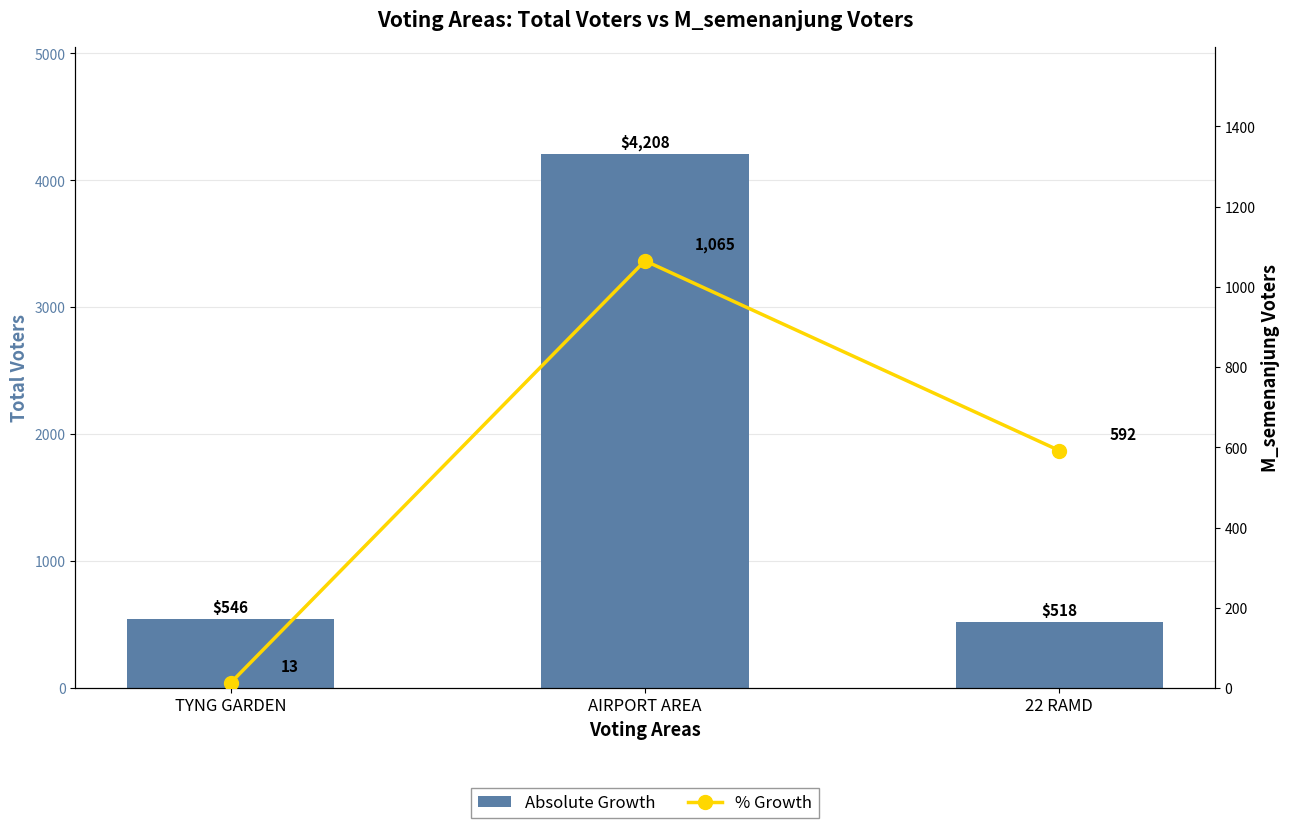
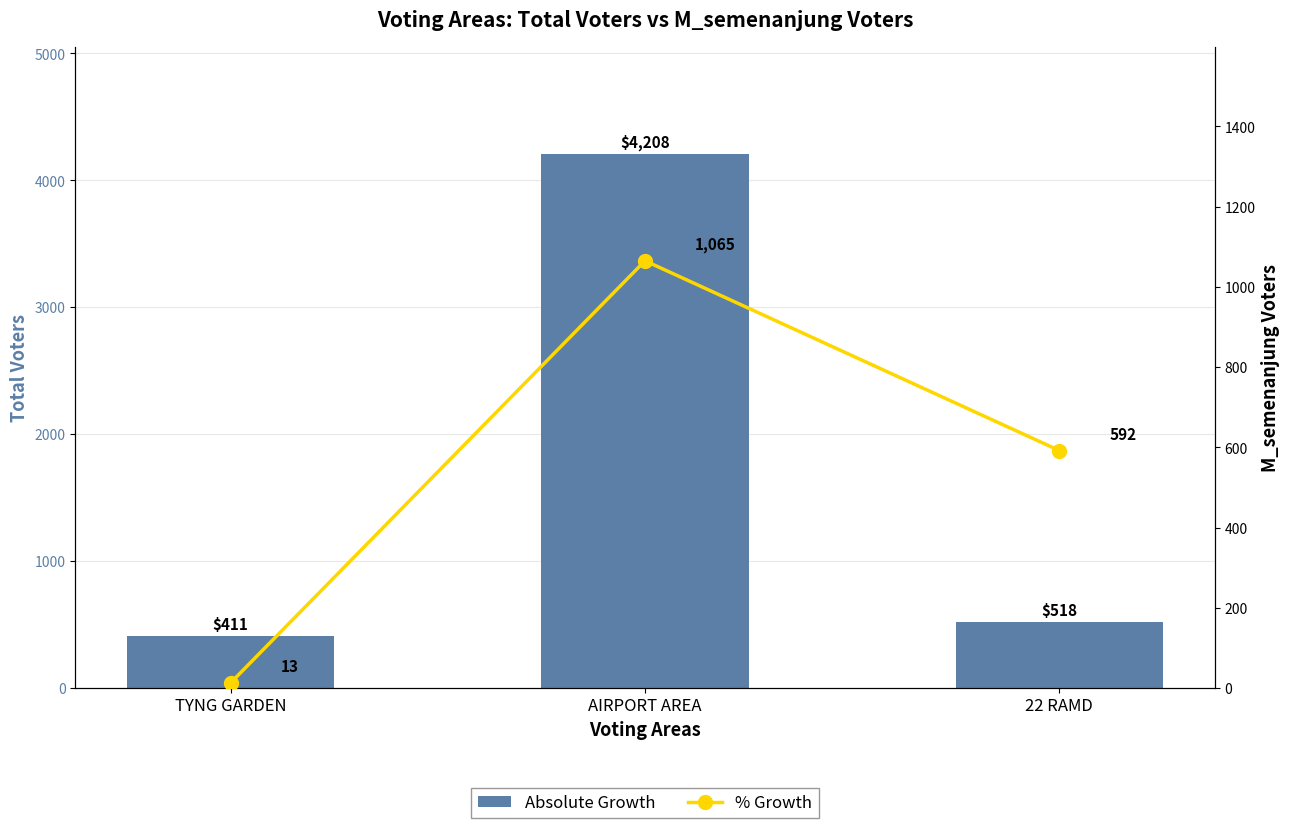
Absolute Growth, TYNG GARDEN: $546 -> $411
